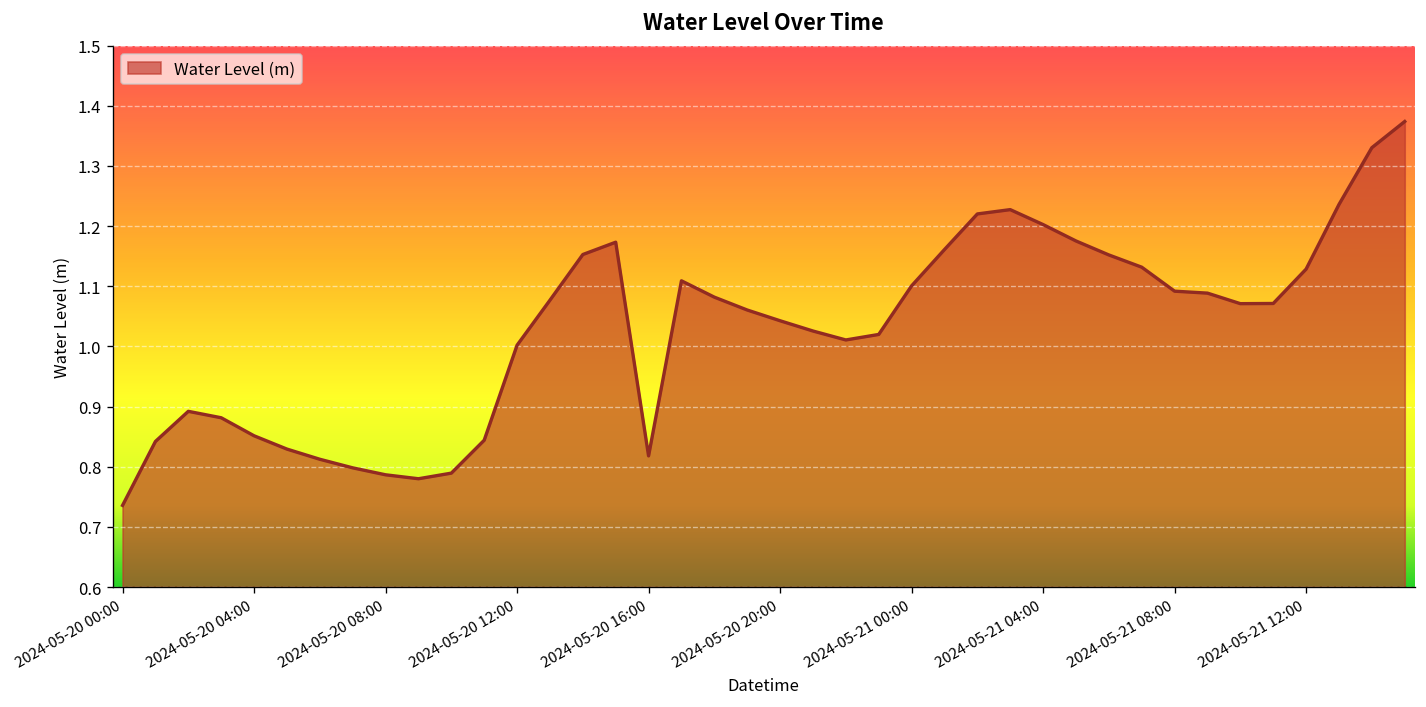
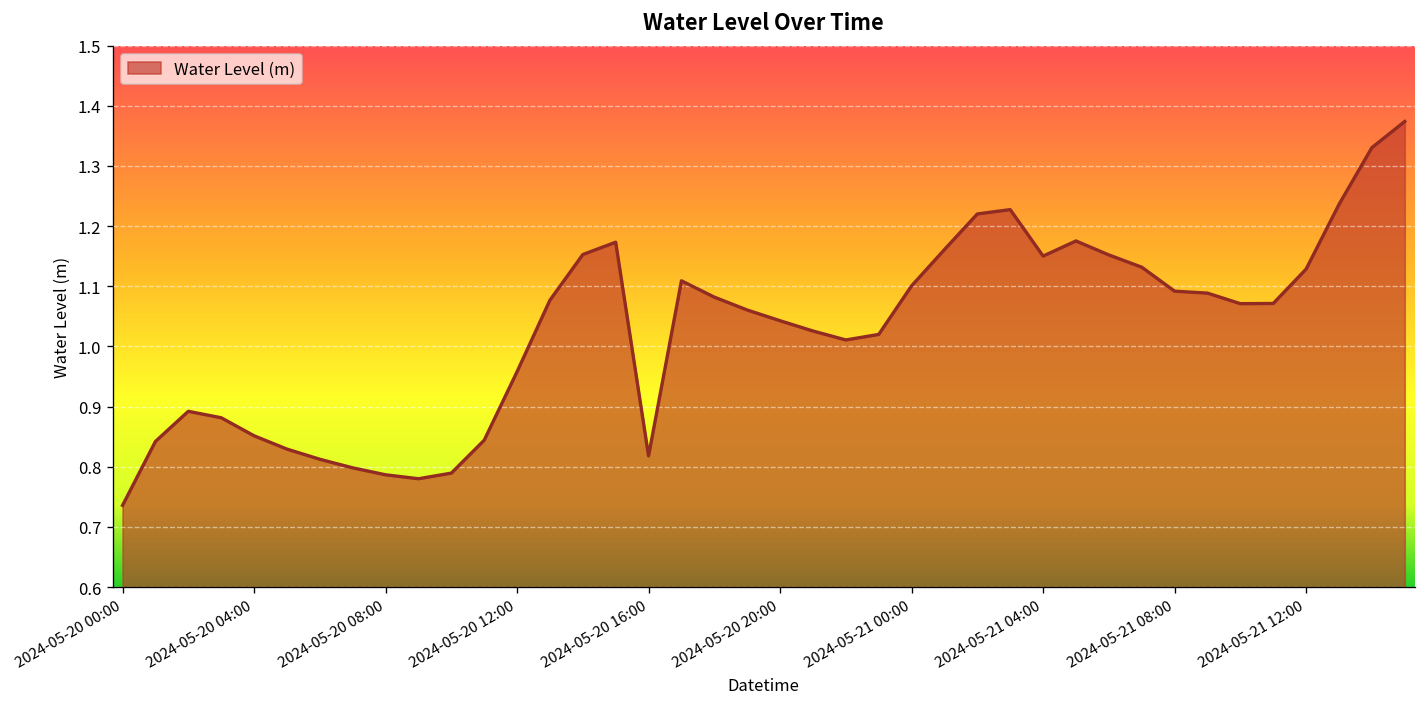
2024-05-20 12:00: 1.00 -> 0.96
2024-05-21 04:00: 1.20 -> 1.15
